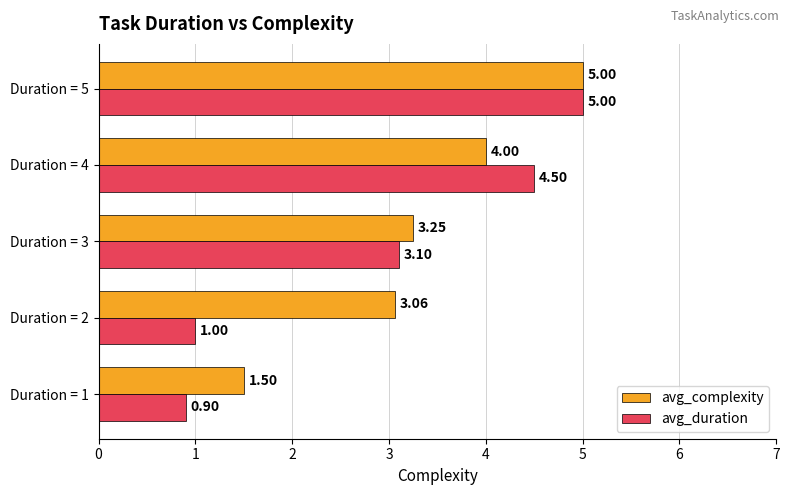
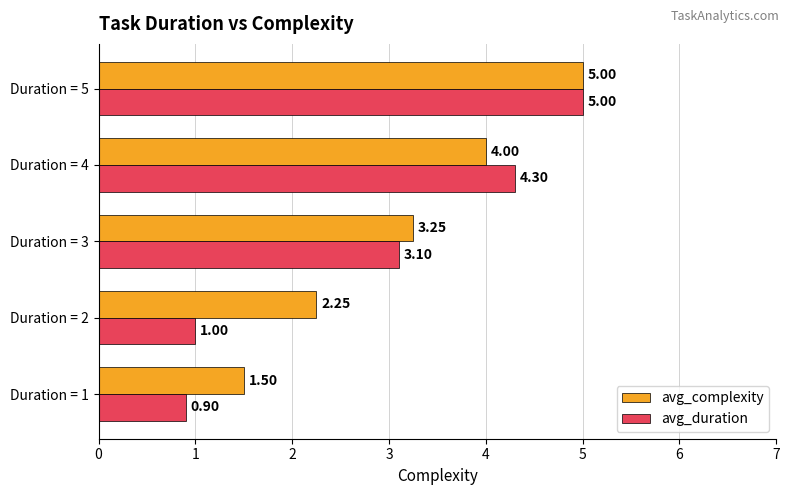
avg_duration, Duration = 4: 4.50 -> 4.30
avg_complexity, Duration = 2: 3.06 -> 2.25
